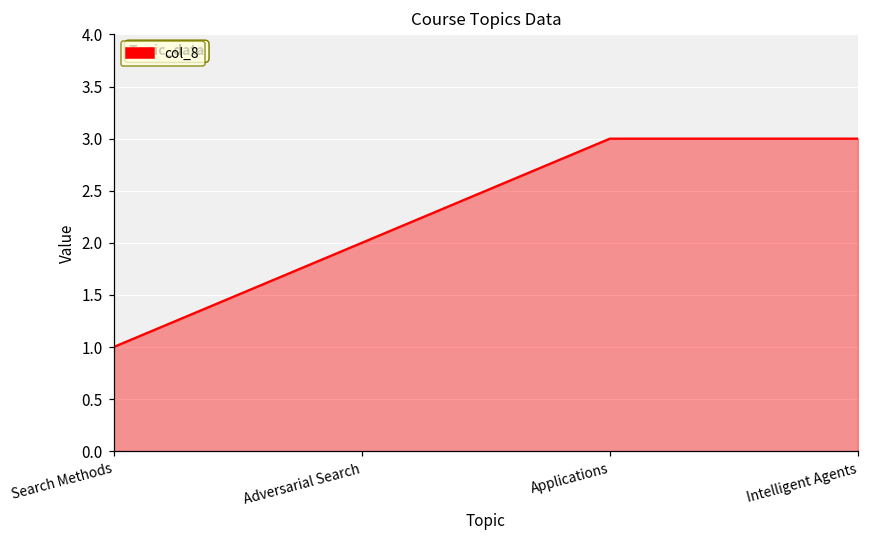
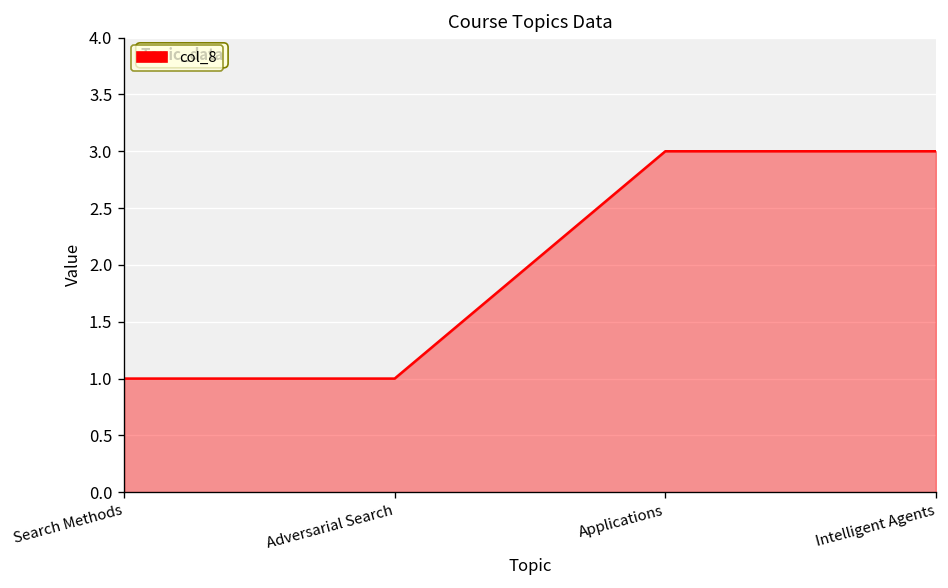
Adversarial Search: 2 -> 1
